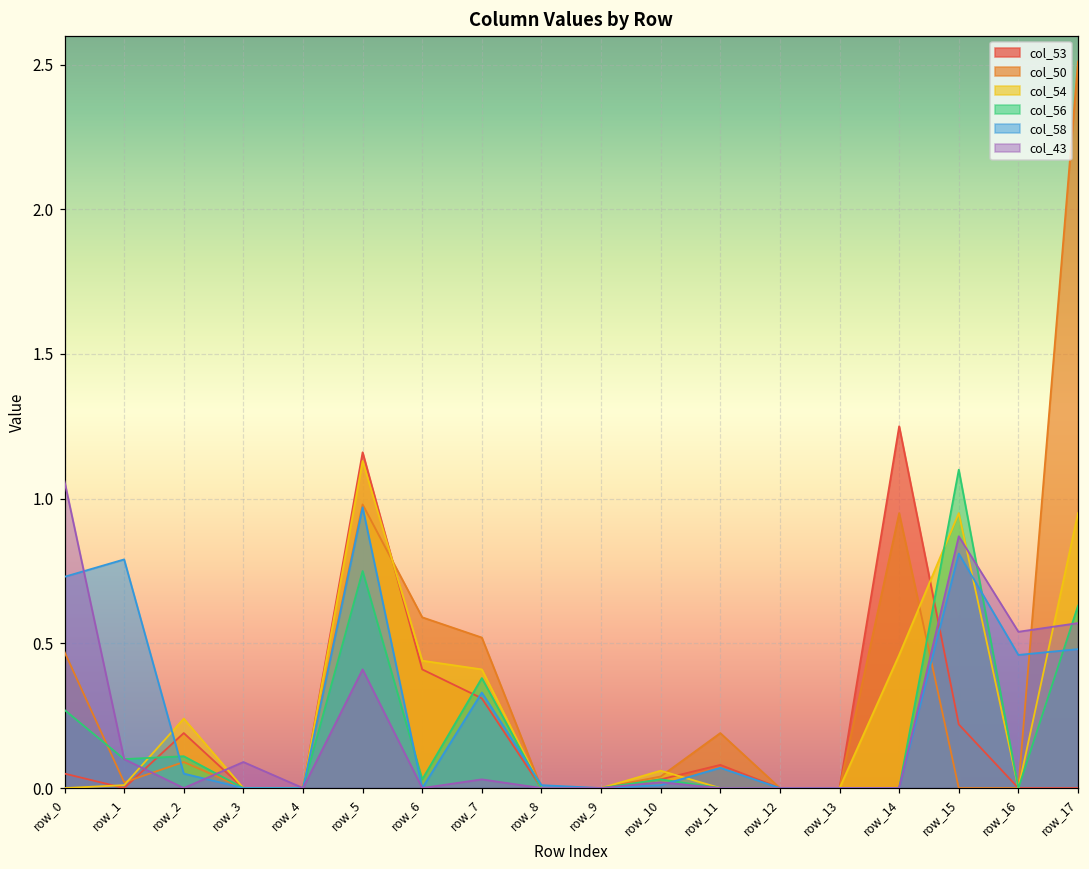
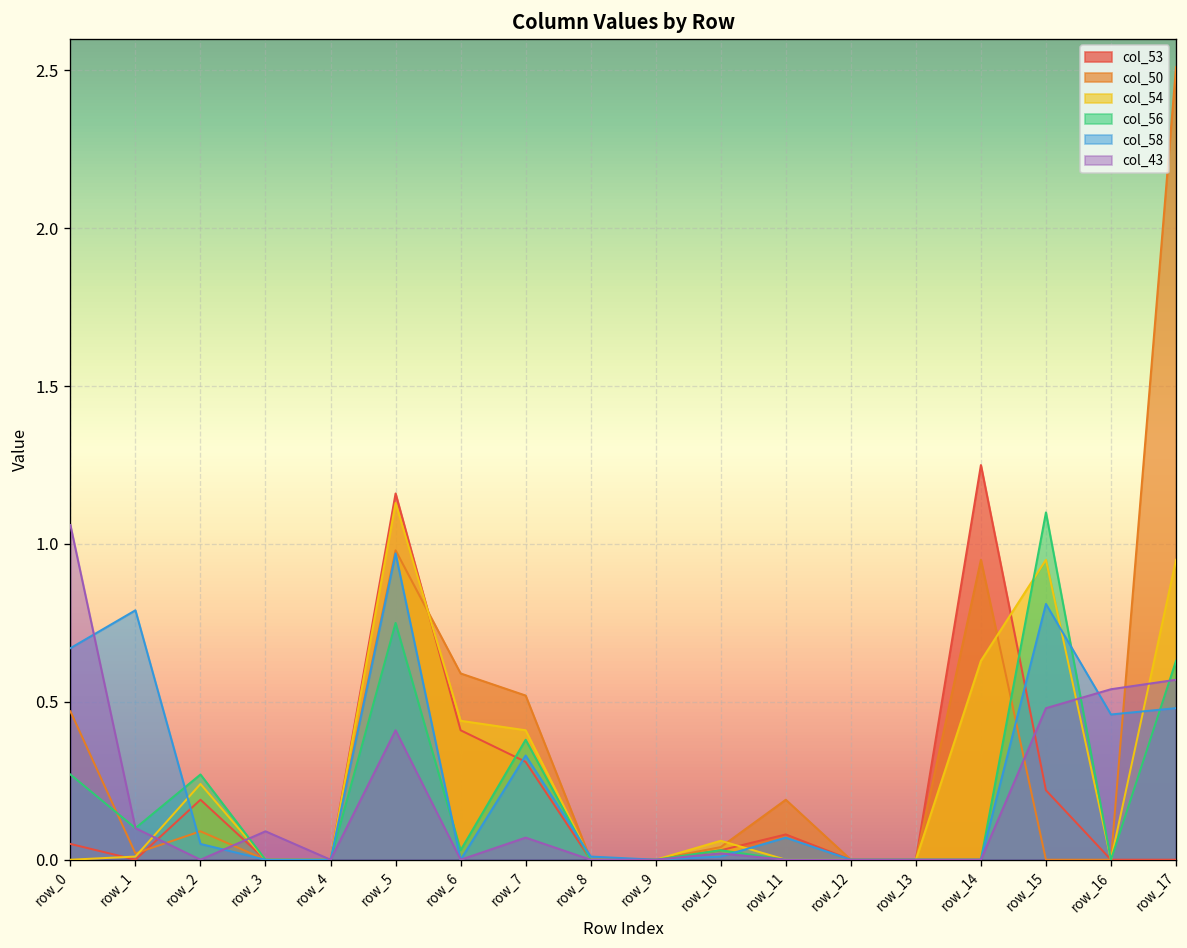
col_58, row_0: 0.73 -> 0.67
col_56, row_2: 0.11 -> 0.27
col_43, row_7: 0.03 -> 0.07
col_54, row_14: 0.46 -> 0.63
col_43, row_15: 0.87 -> 0.48
